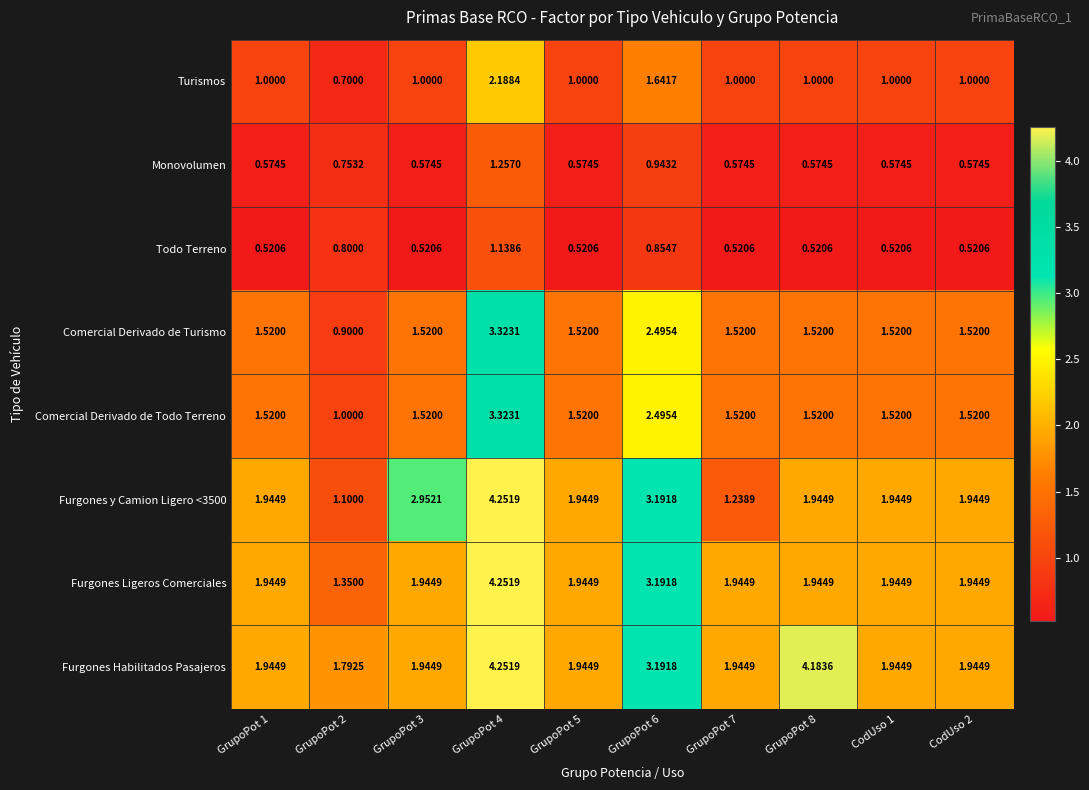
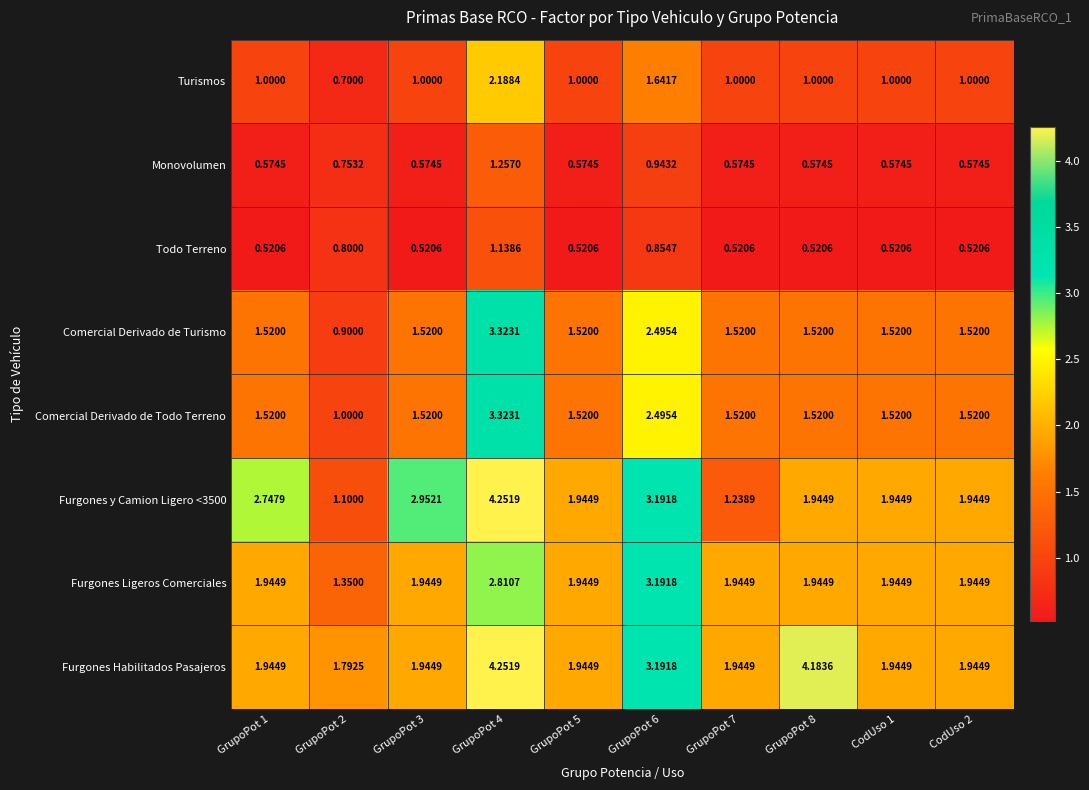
Furgones y Camion Ligero <3500, GrupoPot 1: 1.9449 -> 2.7479
Furgones Ligeros Comerciales, GrupoPot 4: 4.2519 -> 2.8107
